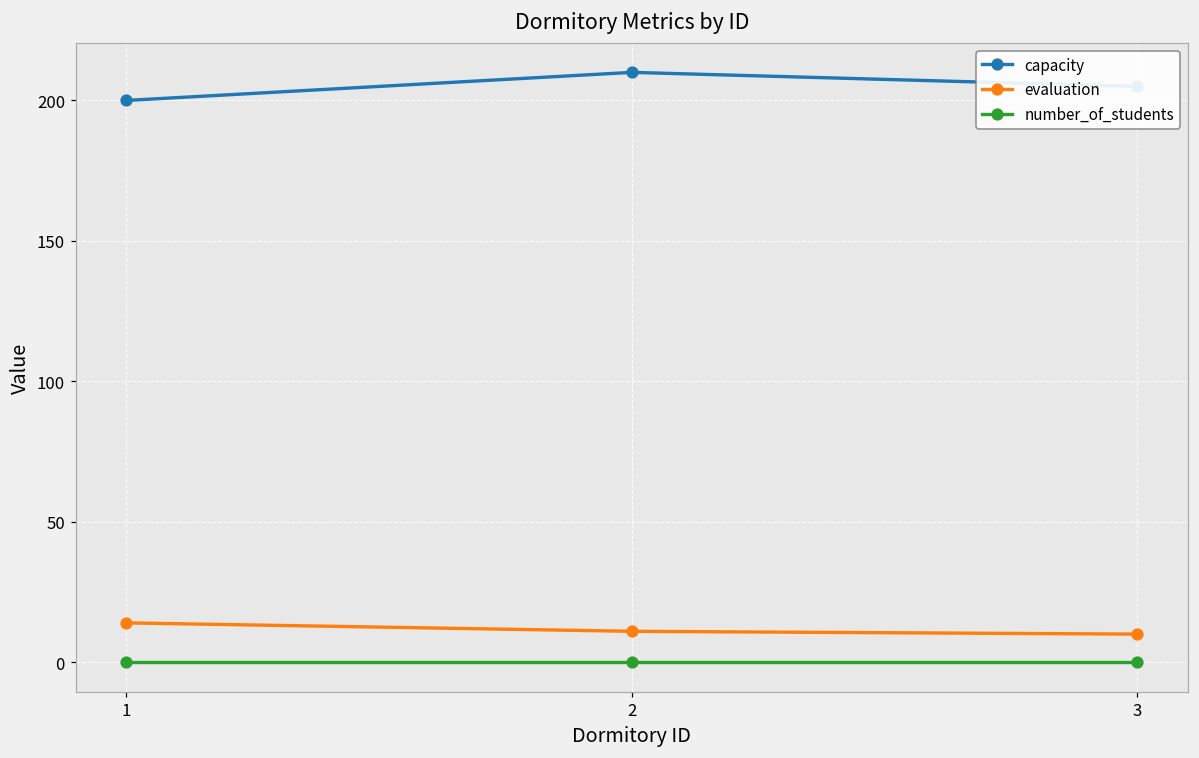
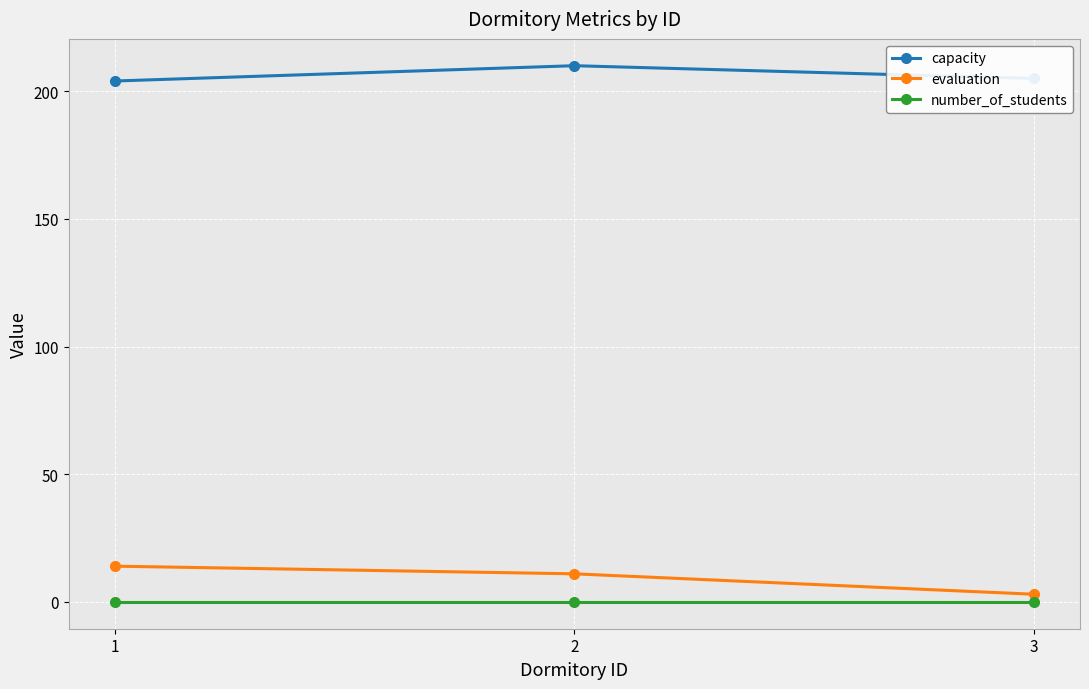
capacity, 1: 200 -> 204
evaluation, 3: 10 -> 3
